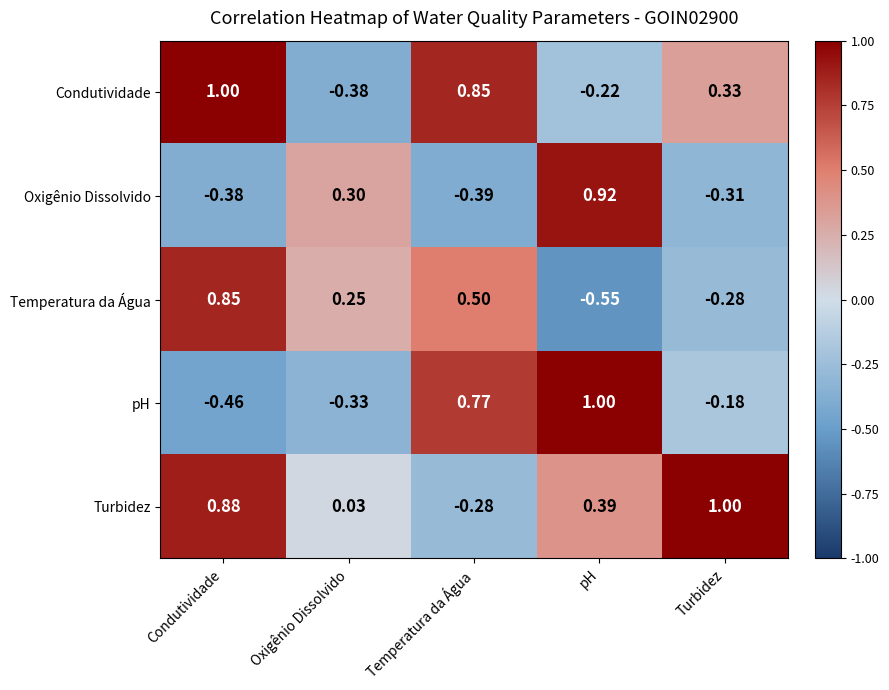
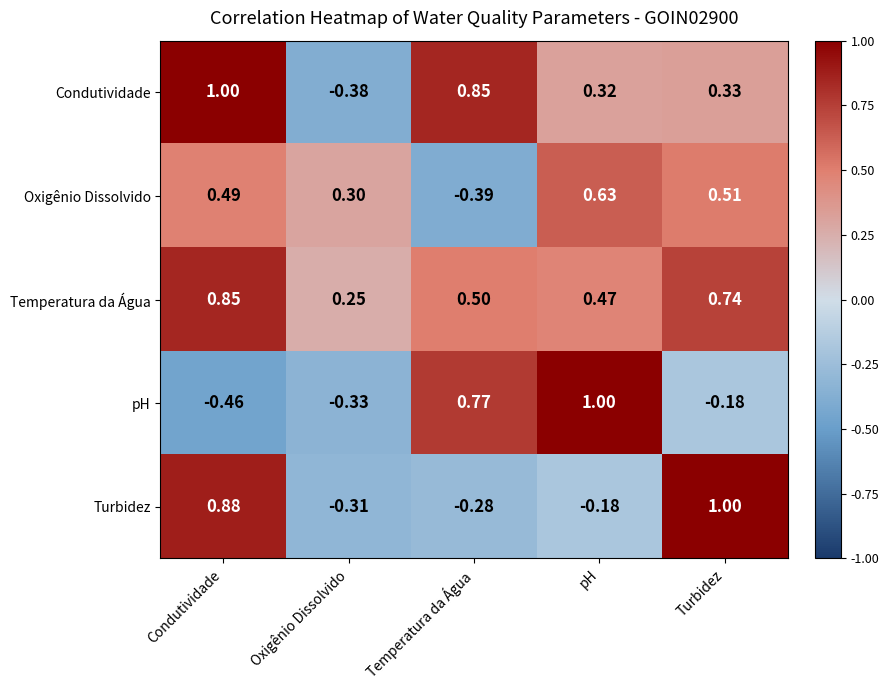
Condutividade, pH: -0.22 -> 0.32
Oxigênio Dissolvido, Condutividade: -0.38 -> 0.49
Oxigênio Dissolvido, pH: 0.92 -> 0.63
Oxigênio Dissolvido, Turbidez: -0.31 -> 0.51
Temperatura da Água, pH: -0.55 -> 0.47
Temperatura da Água, Turbidez: -0.28 -> 0.74
Turbidez, Oxigênio Dissolvido: 0.03 -> -0.31
Turbidez, pH: 0.39 -> -0.18
